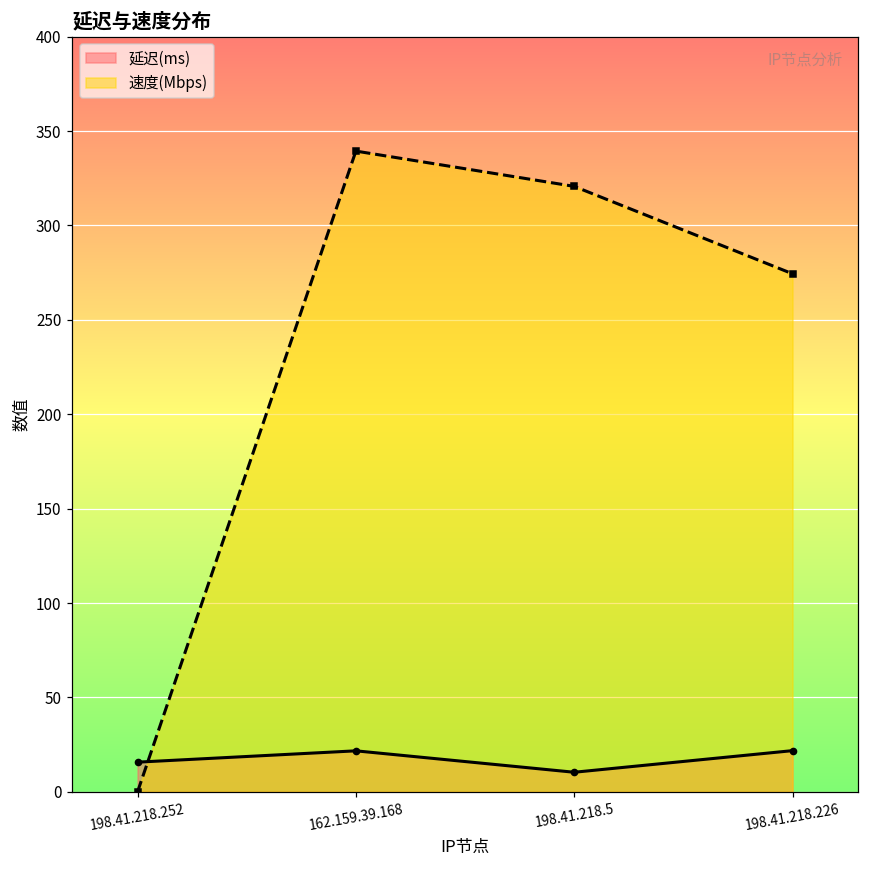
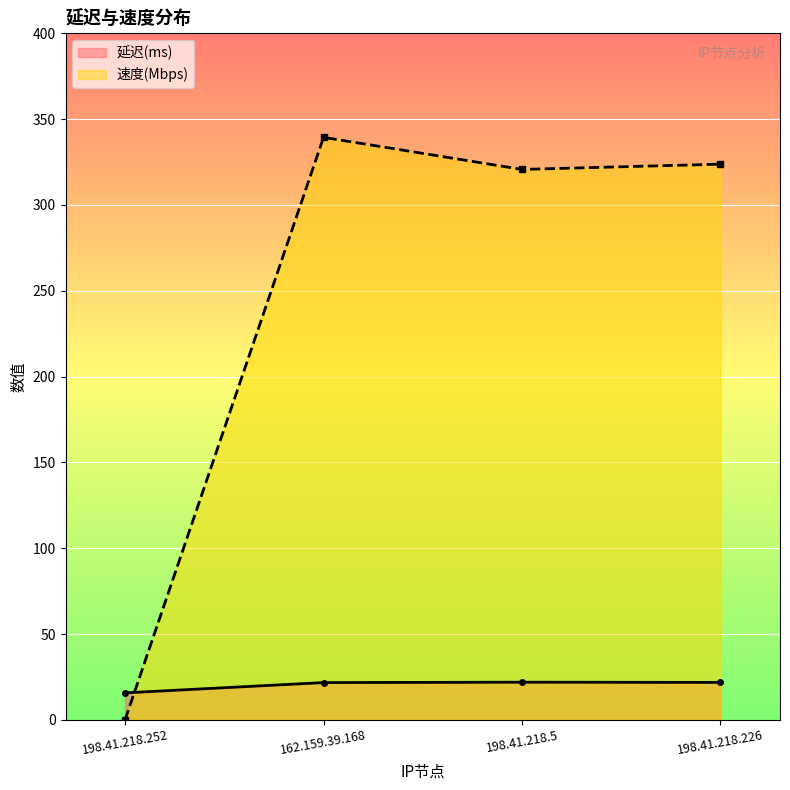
延迟(ms), 198.41.218.5: 10 -> 22
速度(Mbps), 198.41.218.226: 274 -> 324
